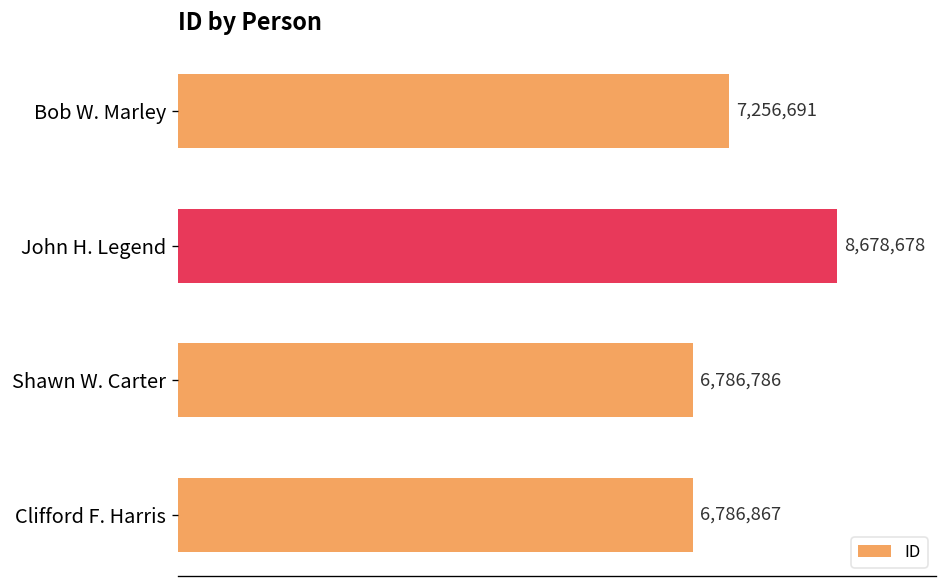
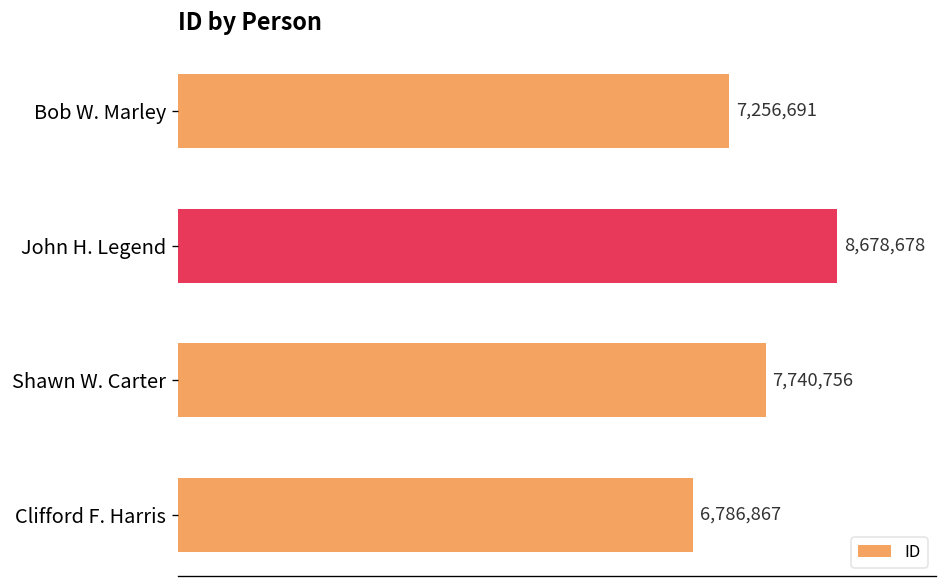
Shawn W. Carter: 6,786,786 -> 7,740,756
